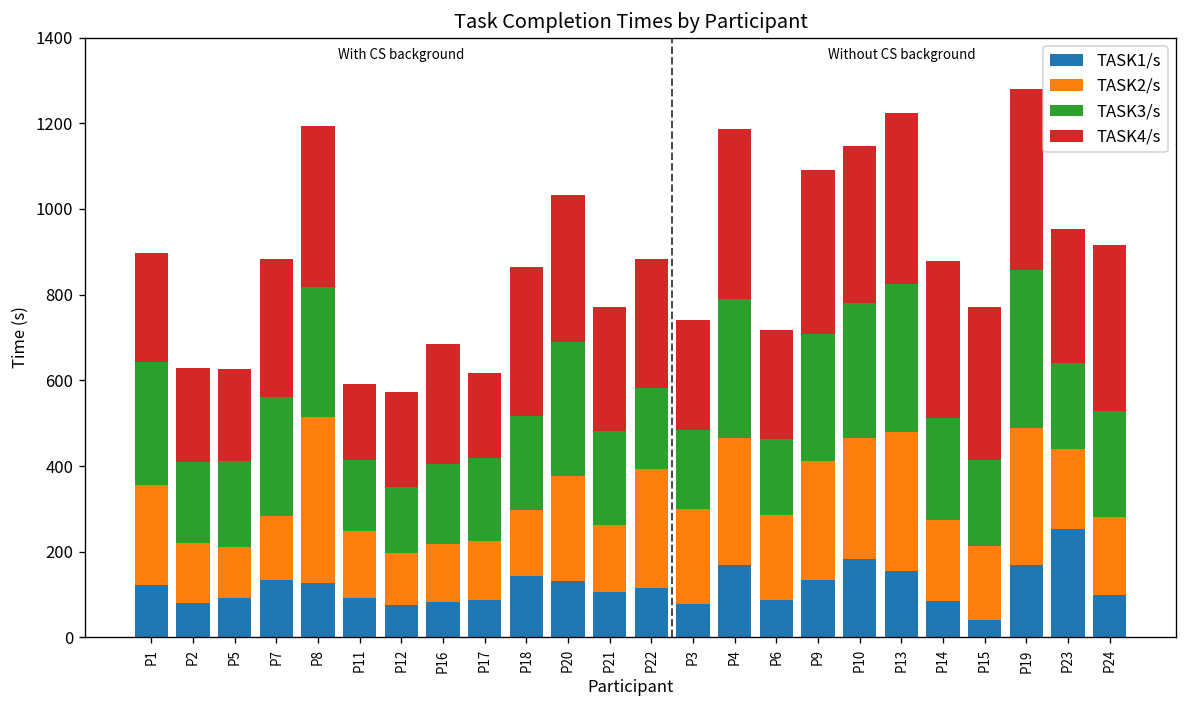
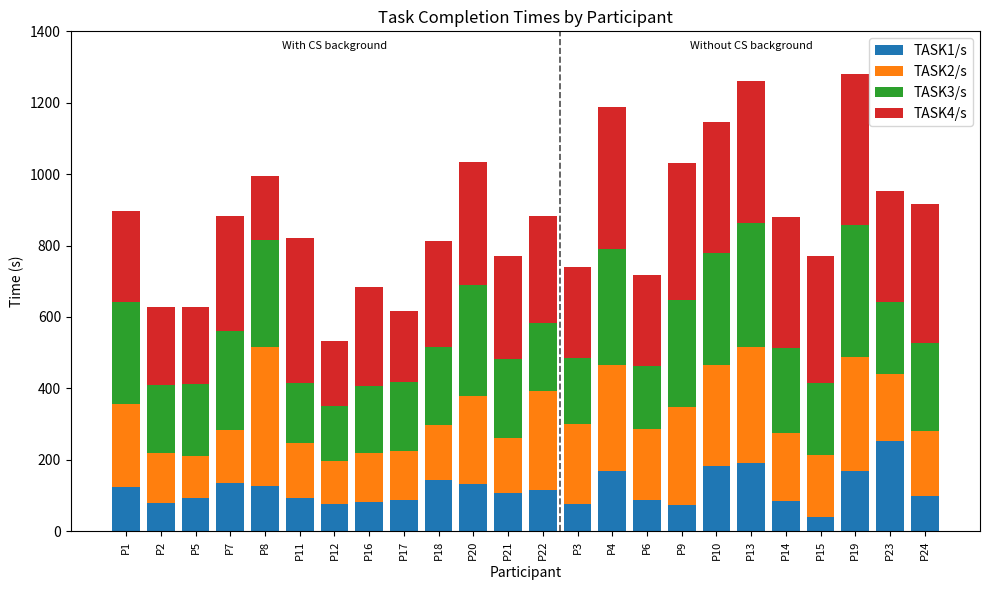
TASK4/s, P8: 380 -> 180
TASK4/s, P11: 180 -> 410
TASK4/s, P12: 220 -> 180
TASK4/s, P18: 350 -> 300
TASK1/s, P9: 140 -> 70
TASK1/s, P13: 160 -> 190
